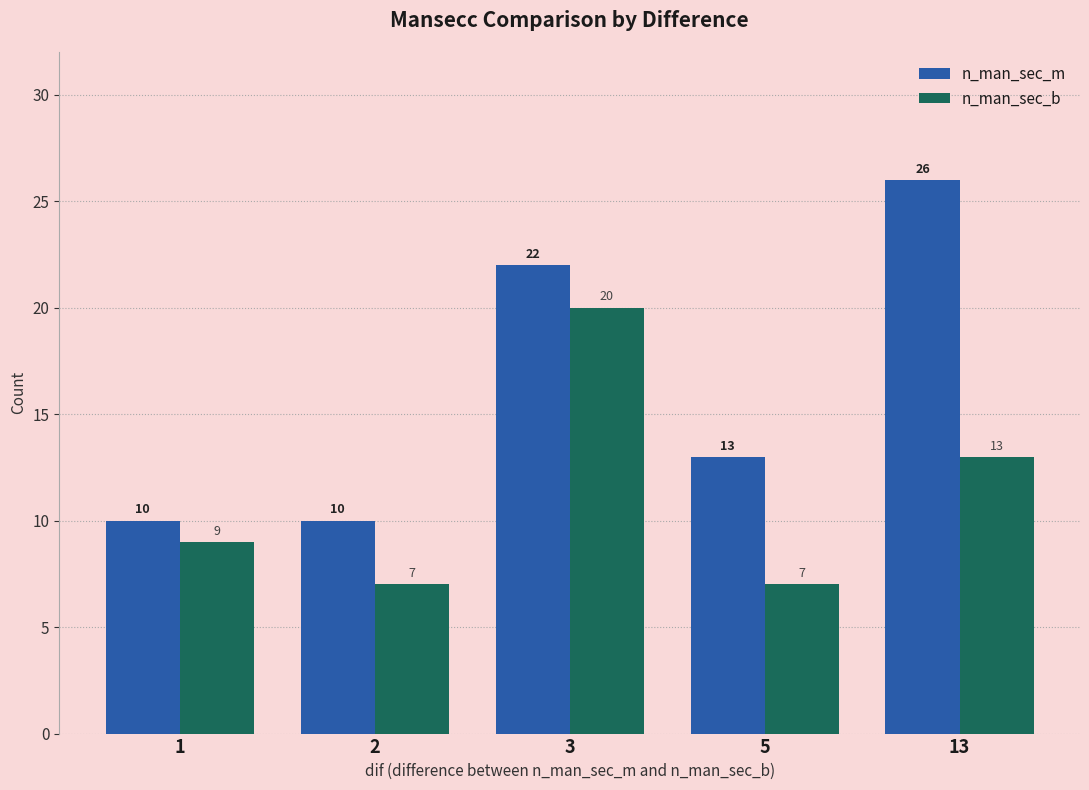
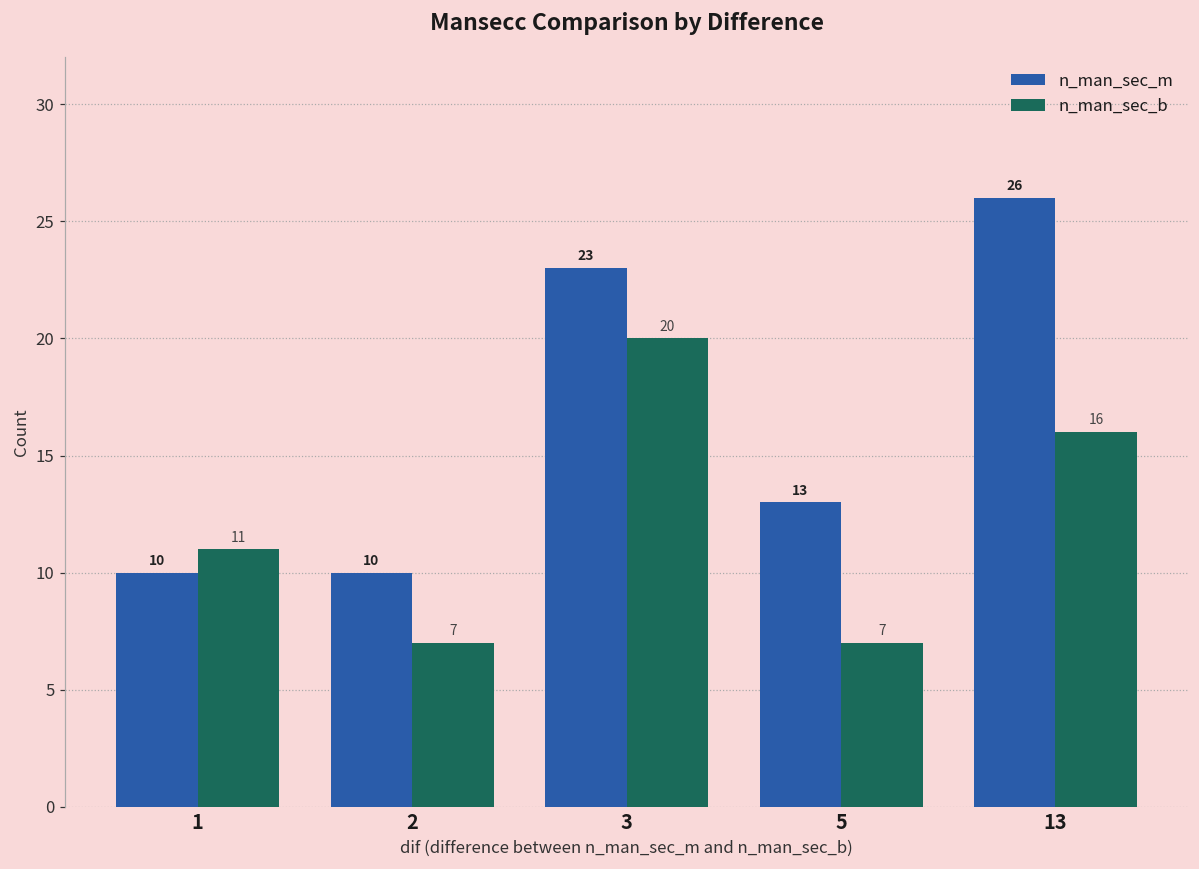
n_man_sec_b, 1: 9 -> 11
n_man_sec_m, 3: 22 -> 23
n_man_sec_b, 13: 13 -> 16
